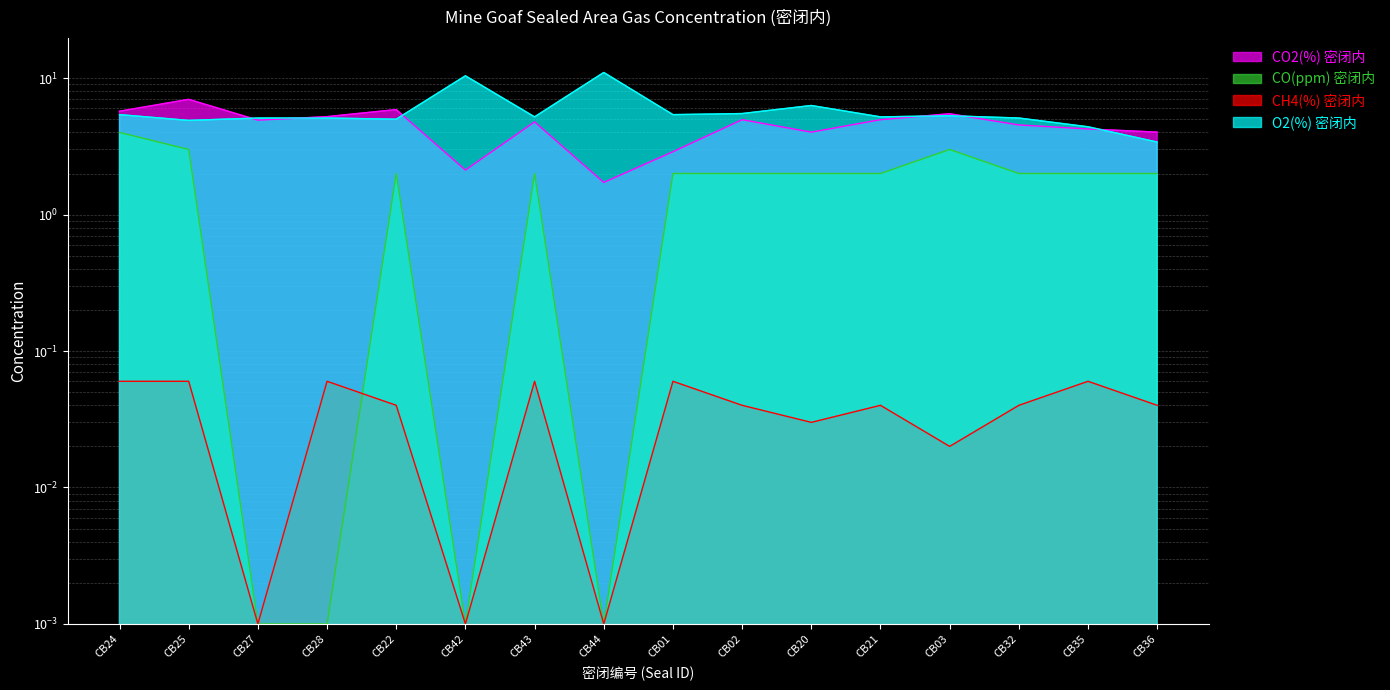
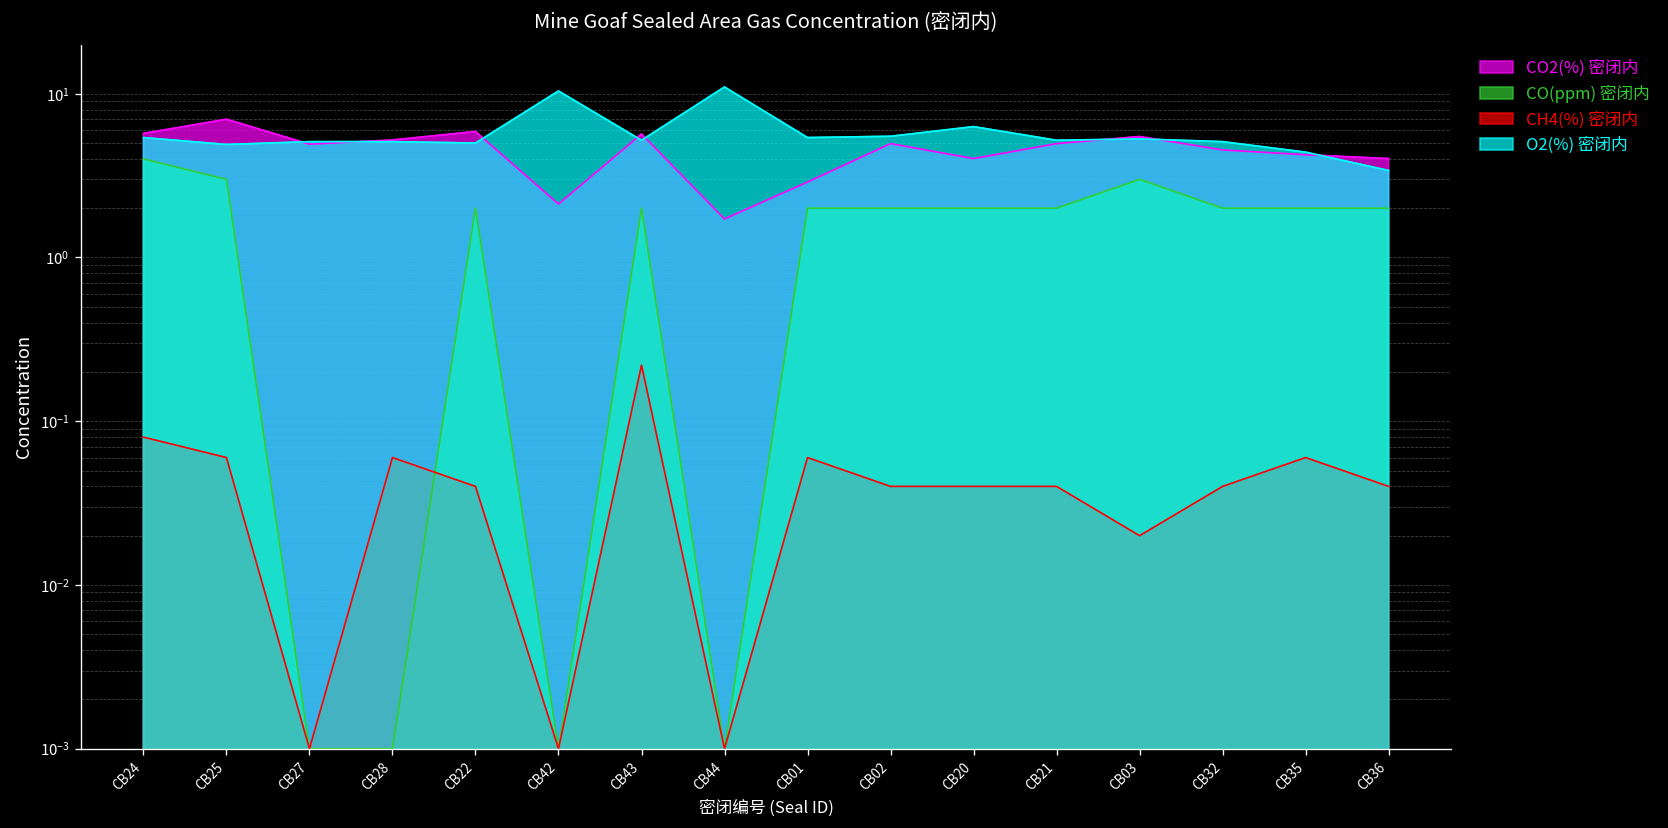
CH4(%) 密闭内, CB24: 0.06 -> 0.08
CO2(%) 密闭内, CB43: 4.8 -> 5.7
CH4(%) 密闭内, CB43: 0.06 -> 0.22
CH4(%) 密闭内, CB20: 0.03 -> 0.04
